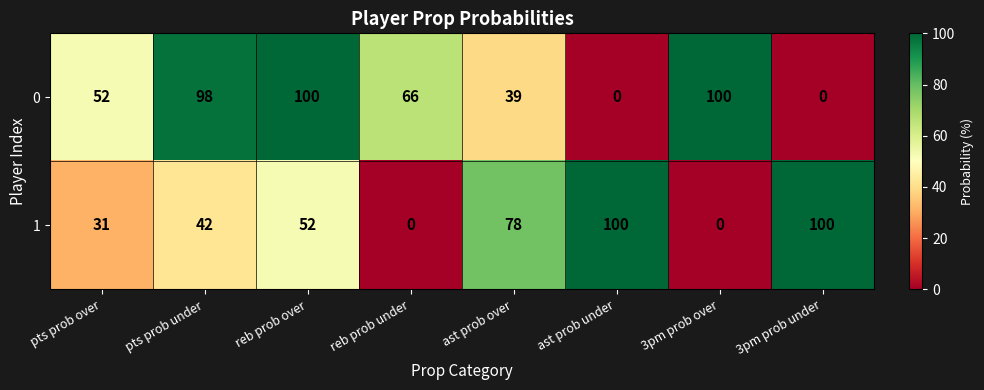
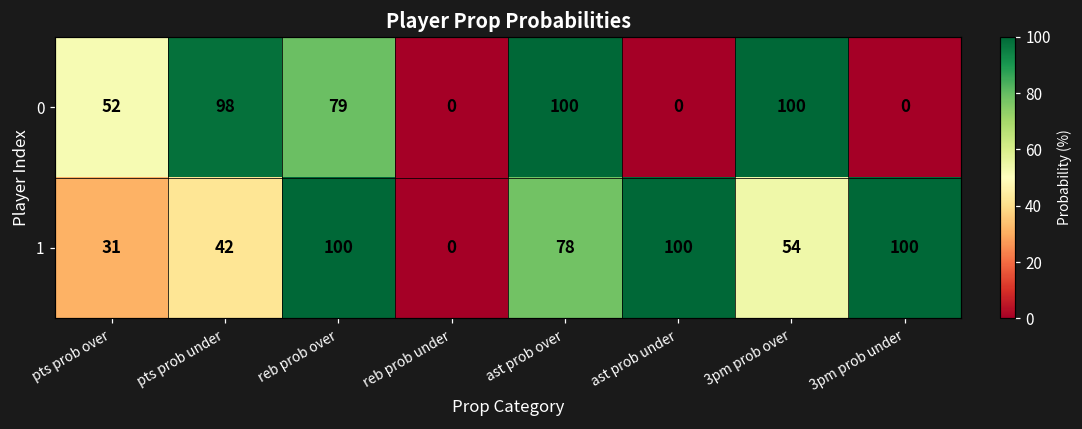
0, reb prob over: 100 -> 79
0, reb prob under: 66 -> 0
0, ast prob over: 39 -> 100
1, reb prob over: 52 -> 100
1, 3pm prob over: 0 -> 54
